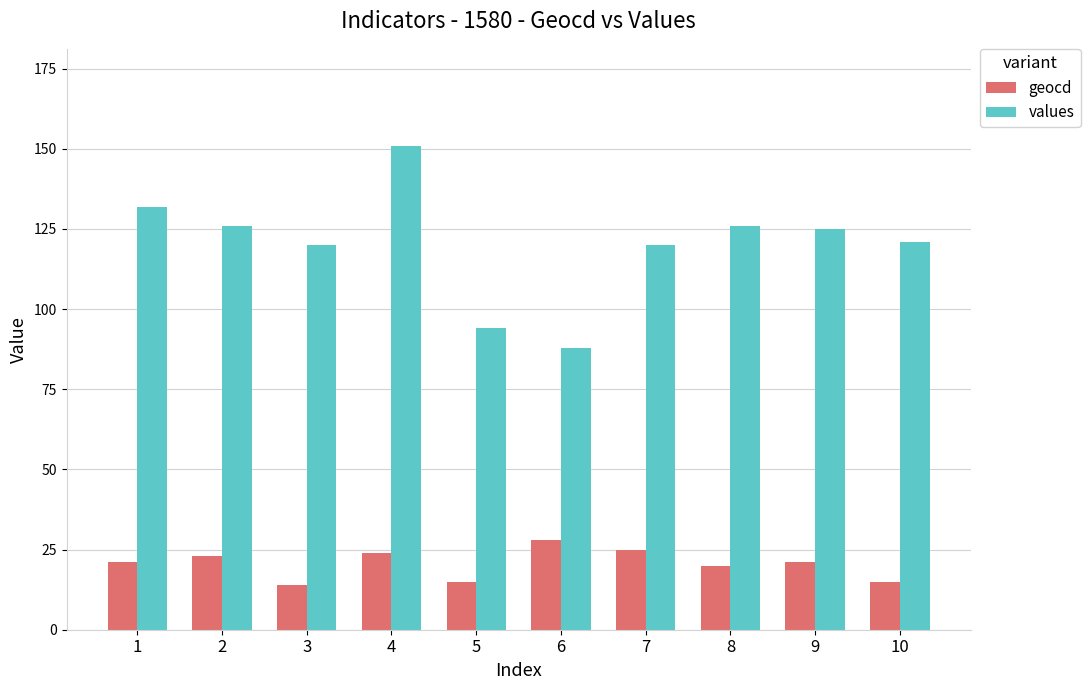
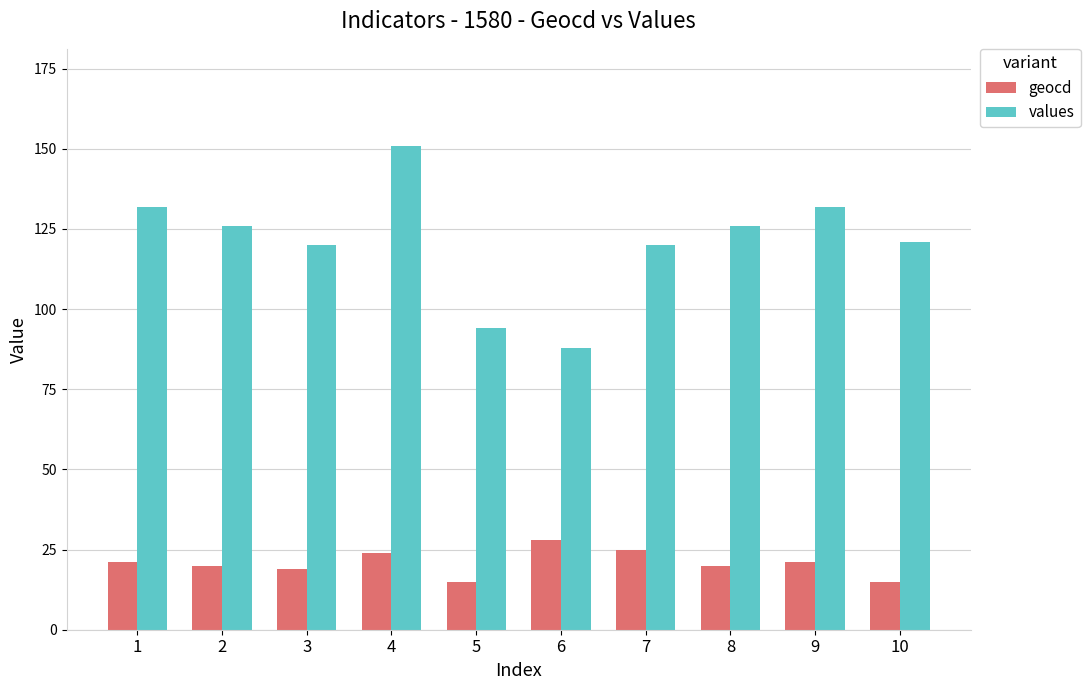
geocd, 2: 23 -> 20
geocd, 3: 14 -> 19
values, 9: 125 -> 132
